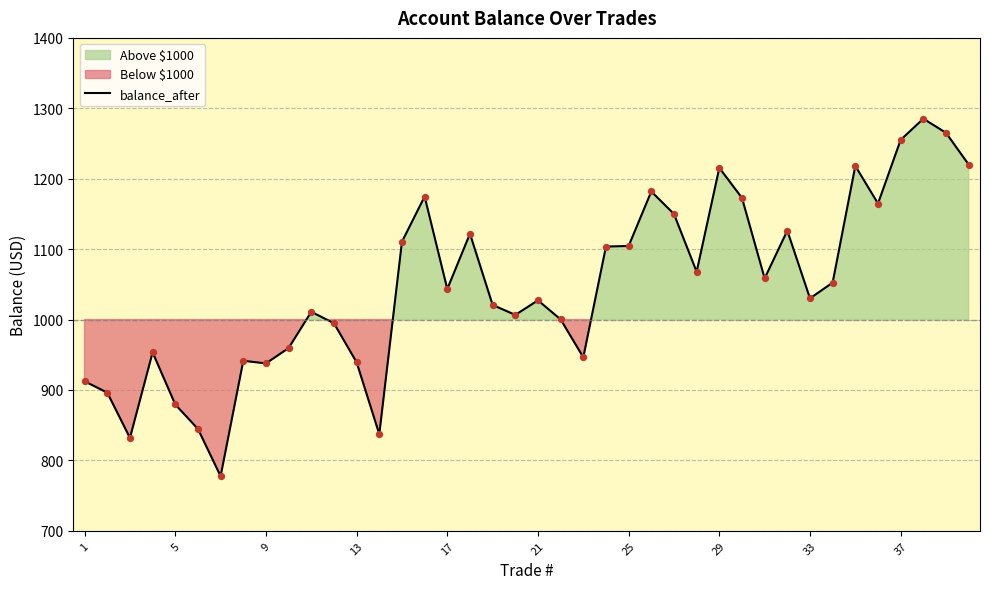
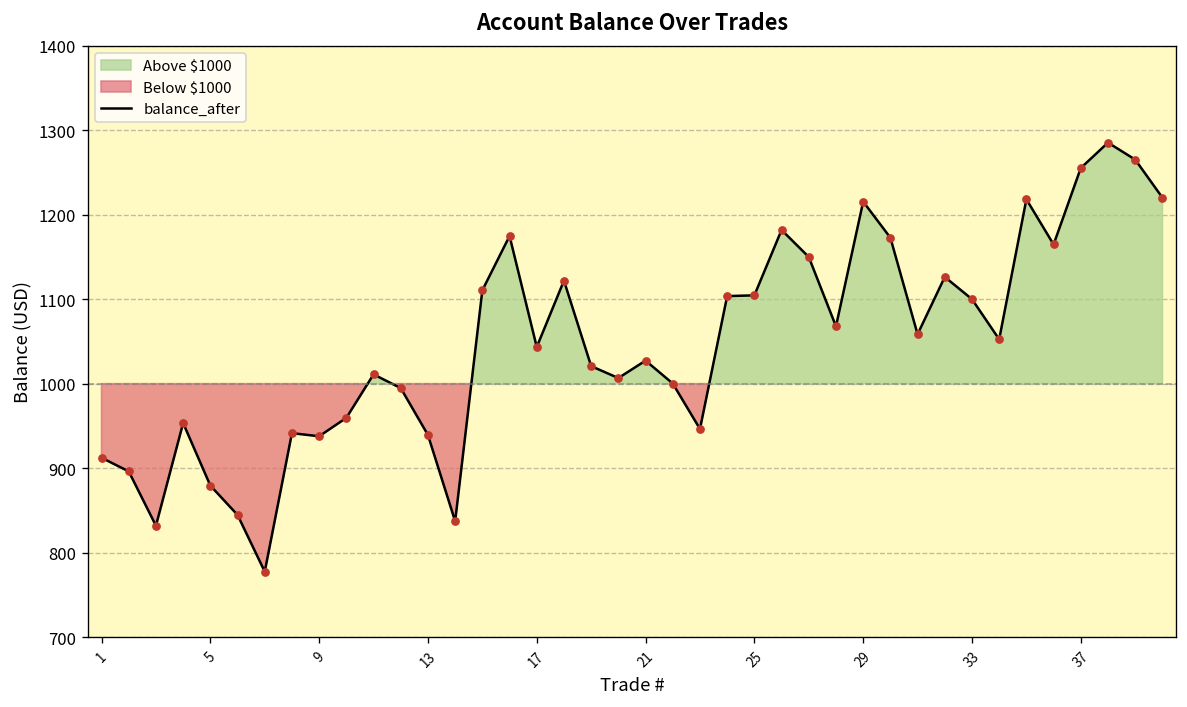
33: 1030 -> 1100
